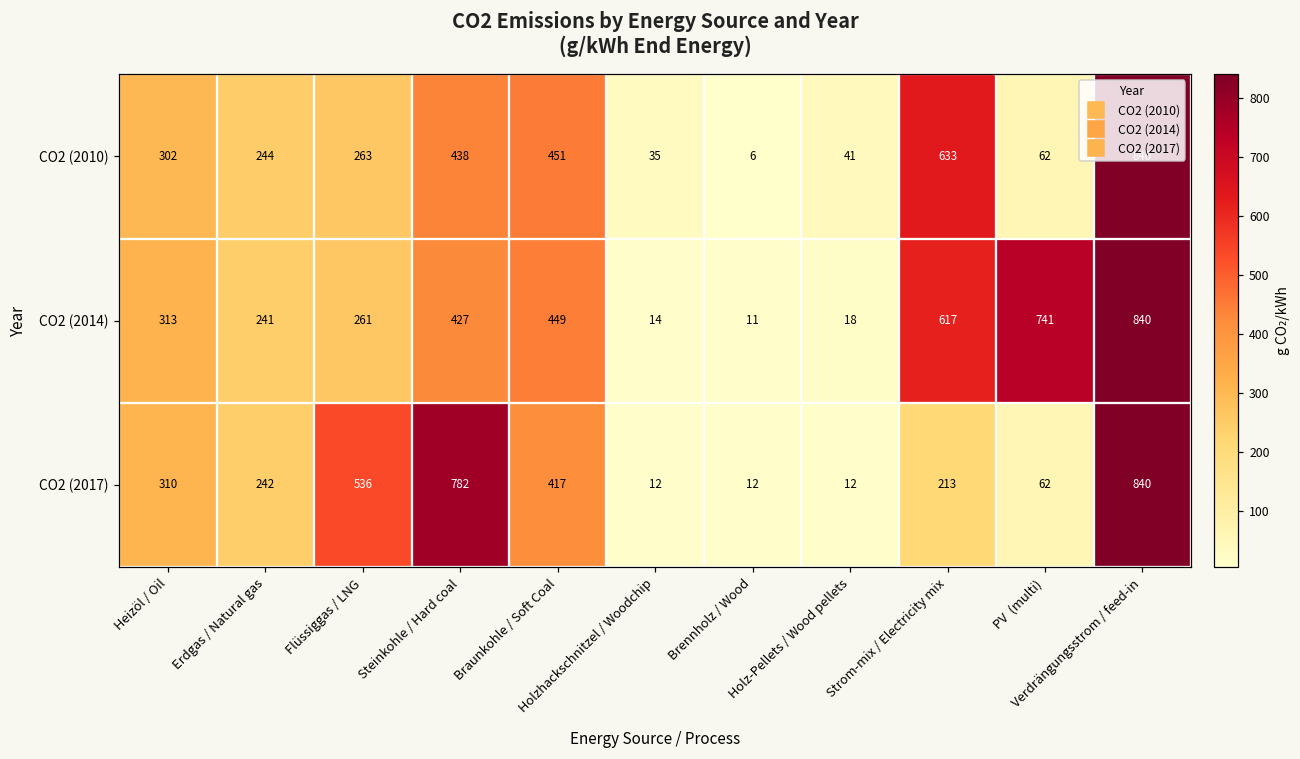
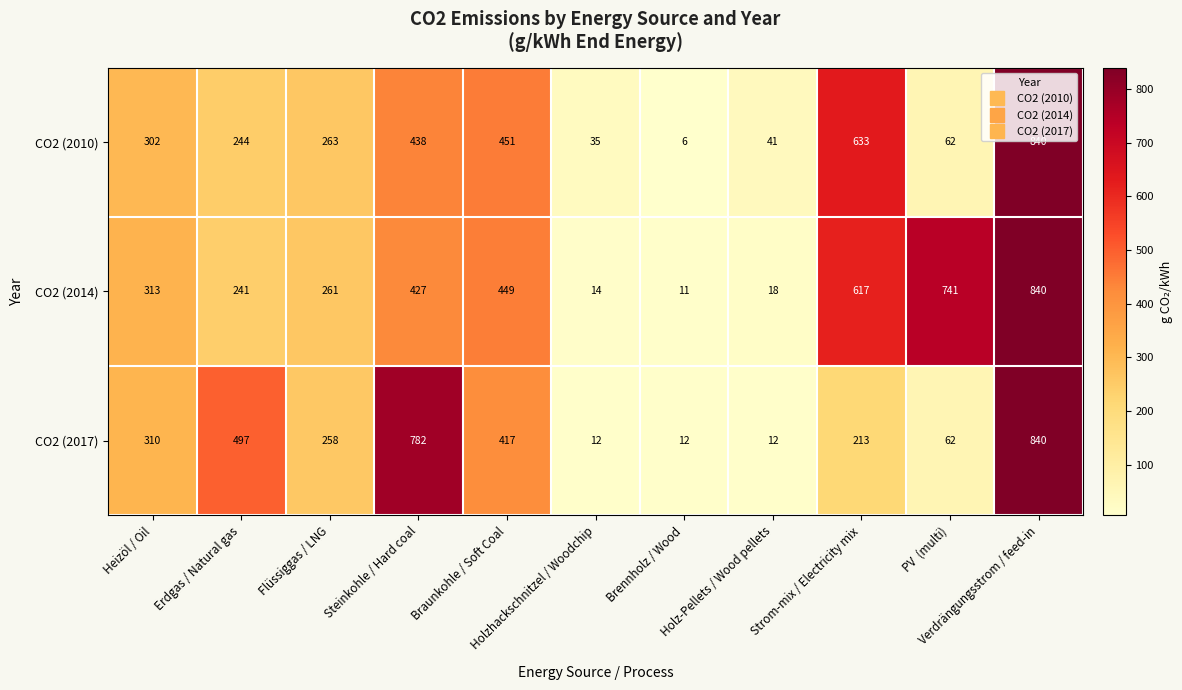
CO2 (2017), Erdgas / Natural gas: 242 -> 497
CO2 (2017), Flüssiggas / LNG: 536 -> 258
